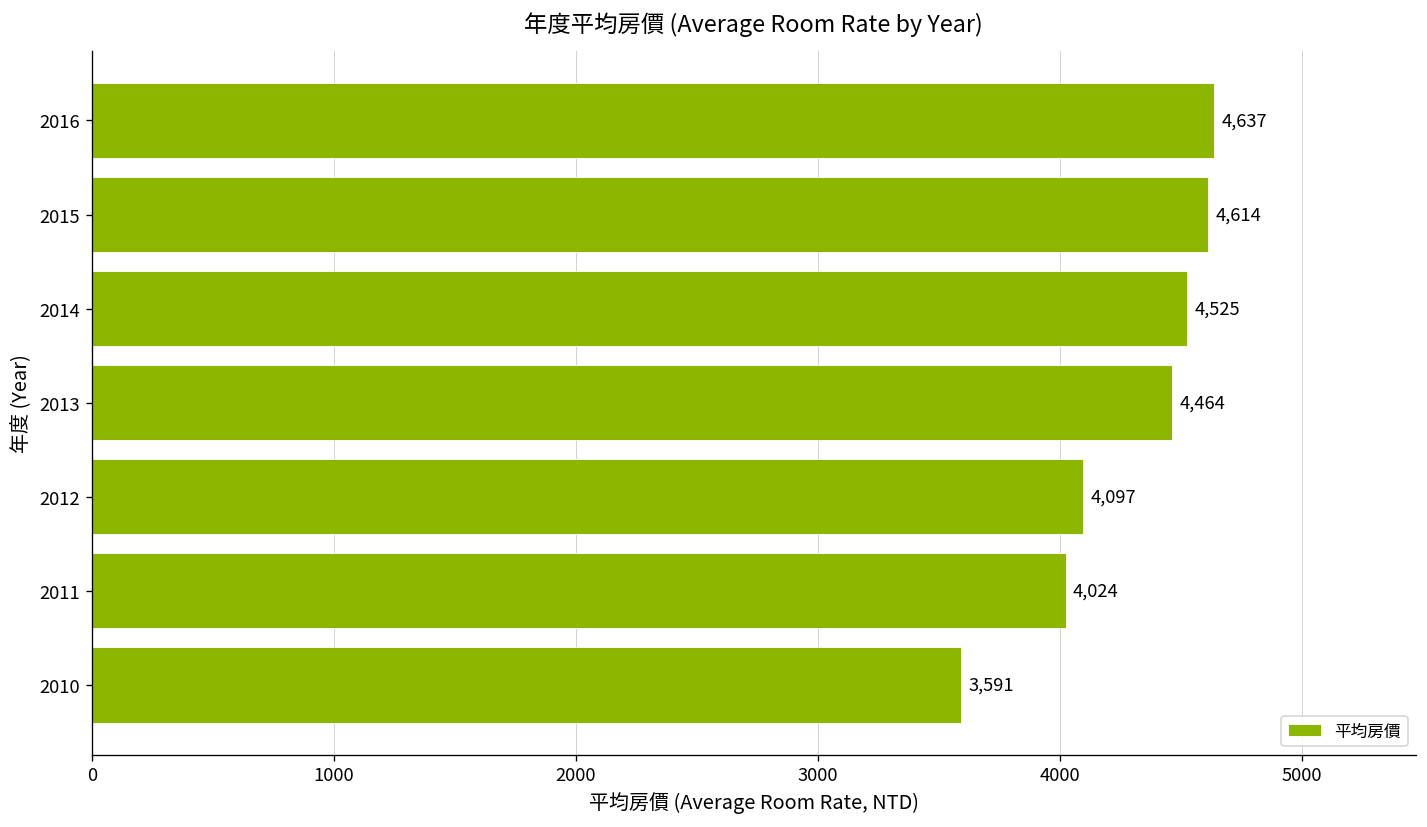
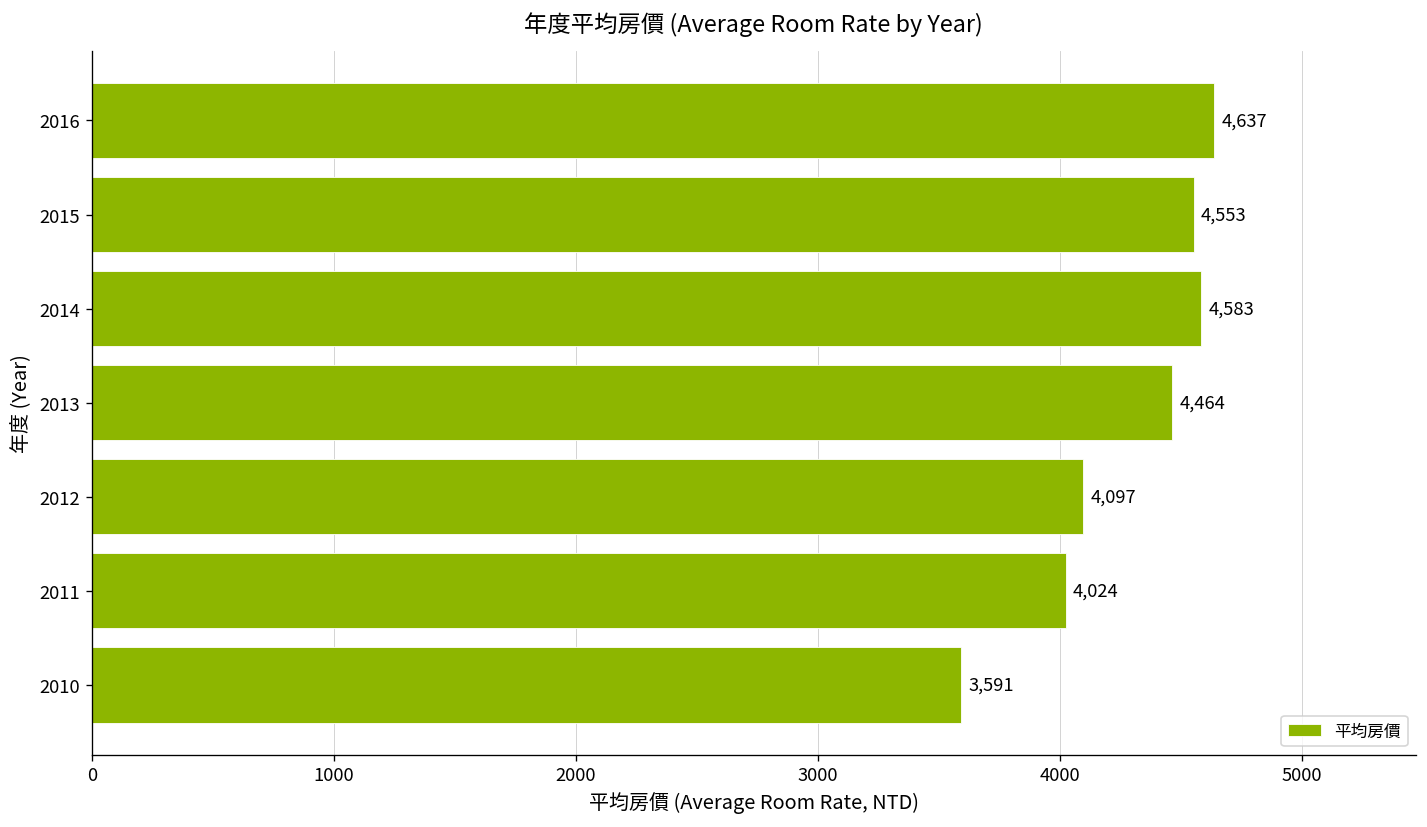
2015: 4,614 -> 4,553
2014: 4,525 -> 4,583
